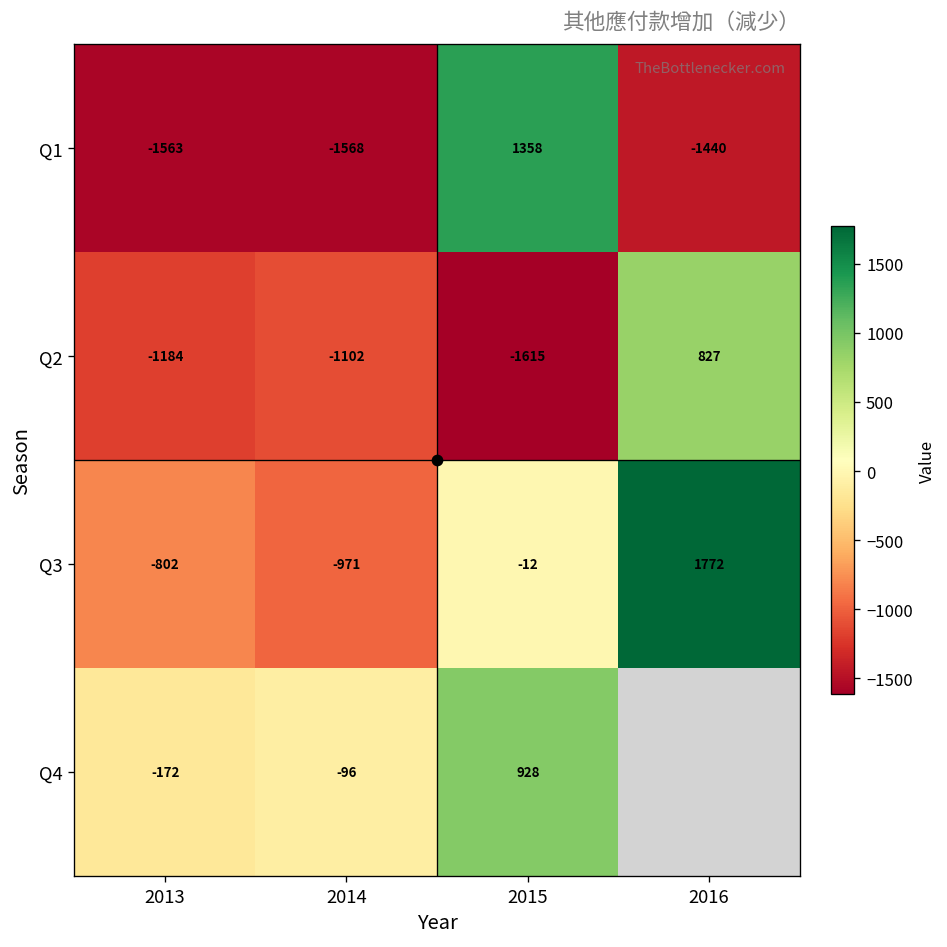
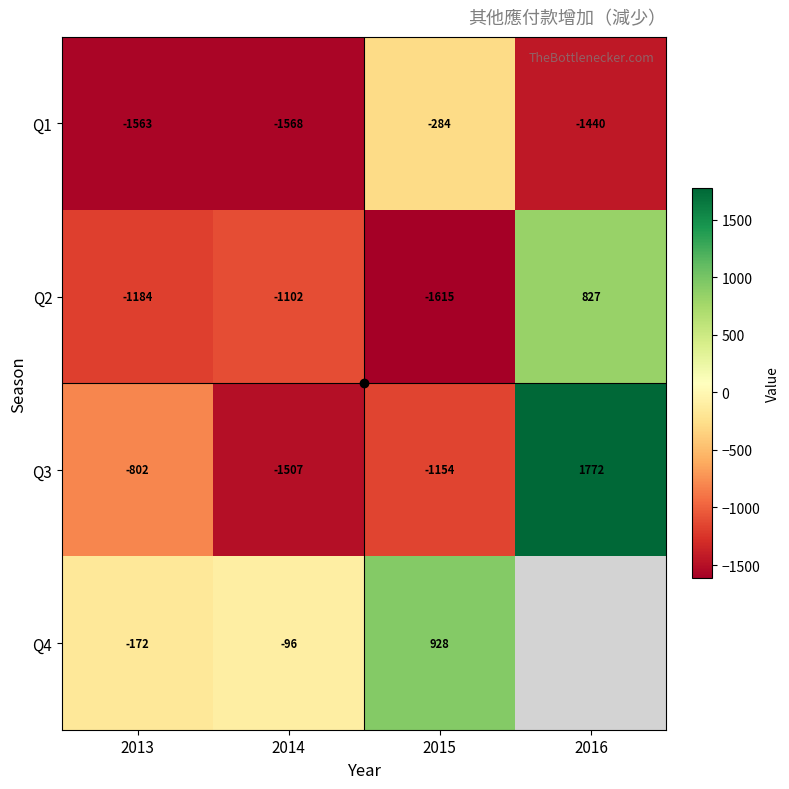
Q1, 2015: 1358 -> -284
Q3, 2014: -971 -> -1507
Q3, 2015: -12 -> -1154
